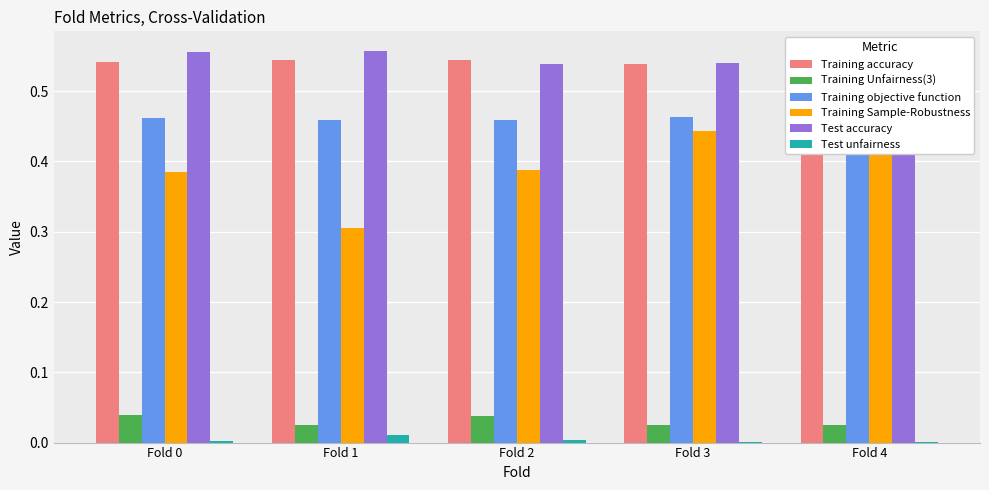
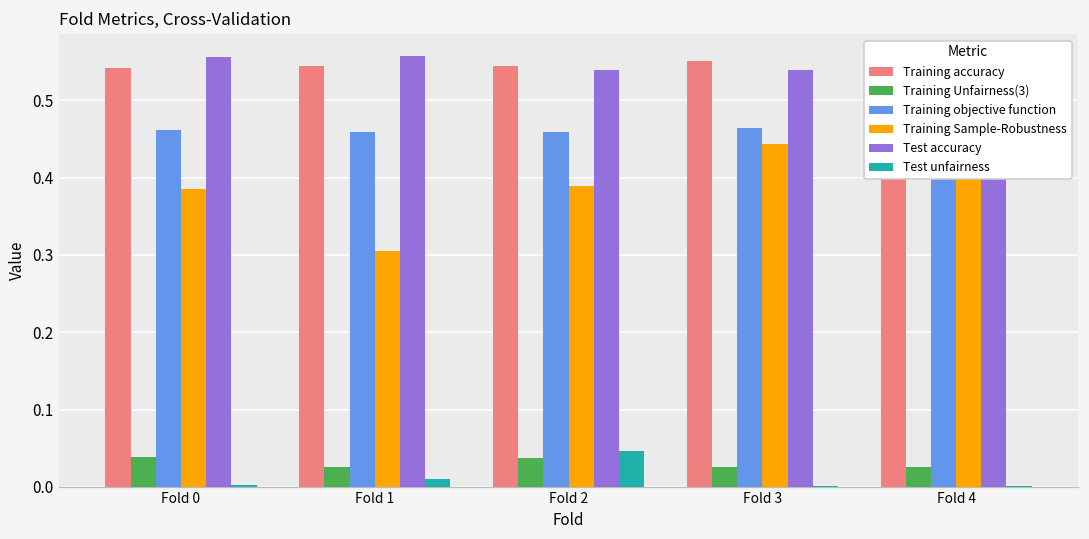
Test unfairness, Fold 2: 0.00 -> 0.05
Training accuracy, Fold 3: 0.54 -> 0.55
